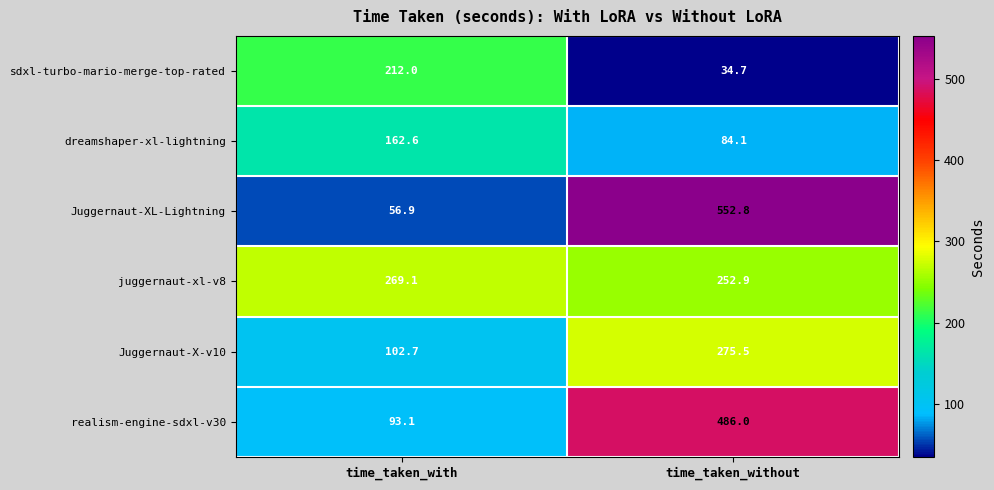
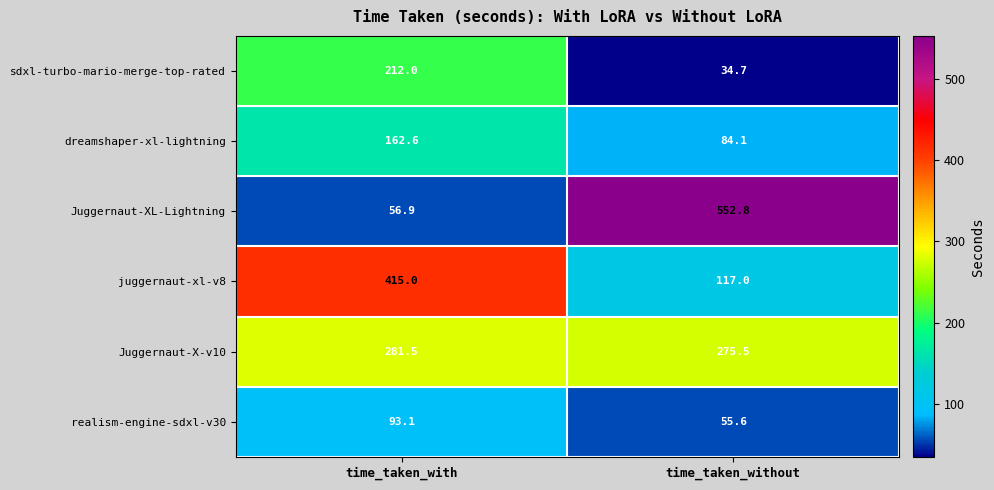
juggernaut-xl-v8, time_taken_with: 269.1 -> 415.0
juggernaut-xl-v8, time_taken_without: 252.9 -> 117.0
Juggernaut-X-v10, time_taken_with: 102.7 -> 281.5
realism-engine-sdxl-v30, time_taken_without: 486.0 -> 55.6
